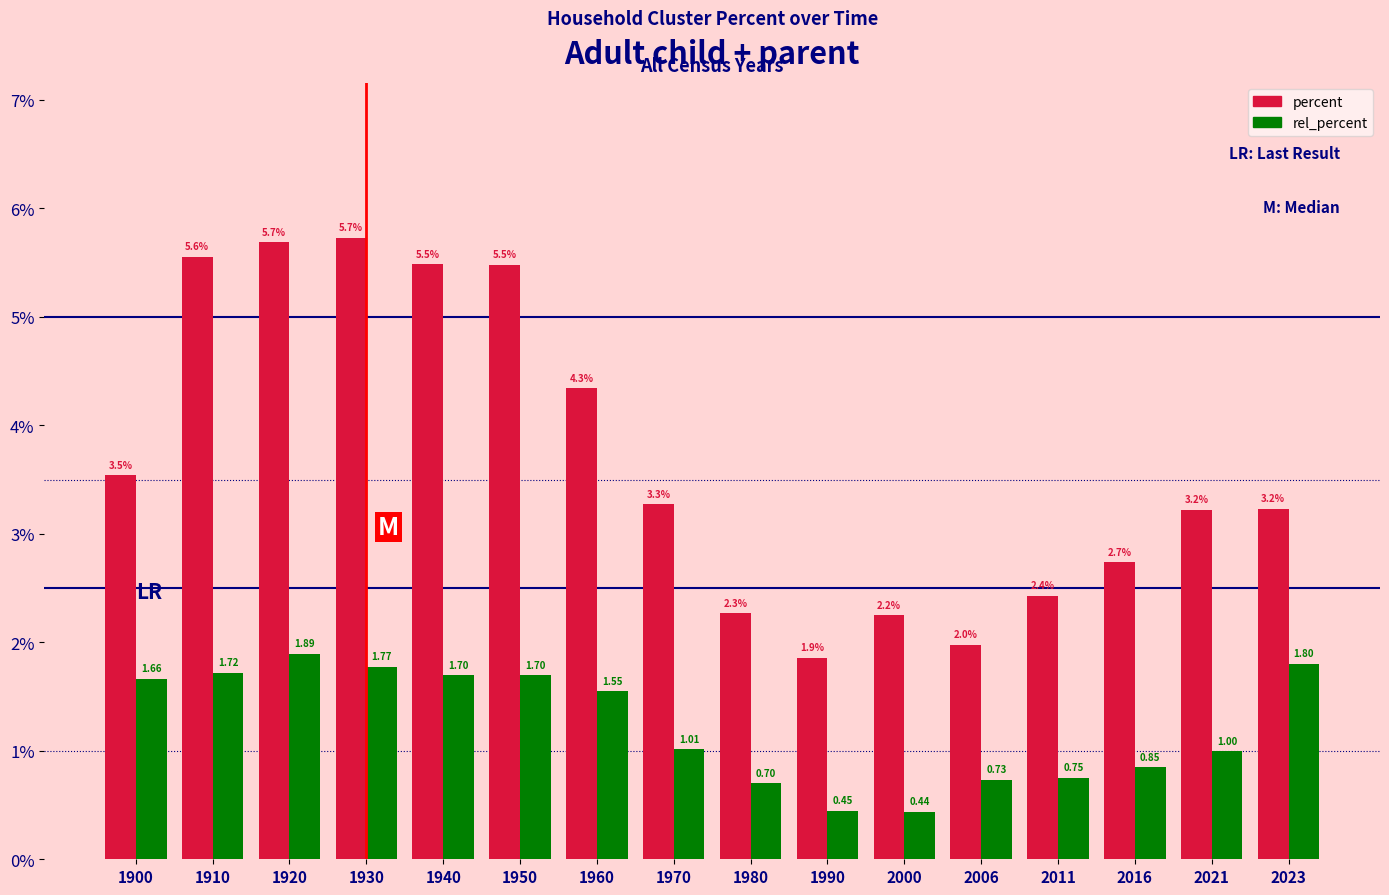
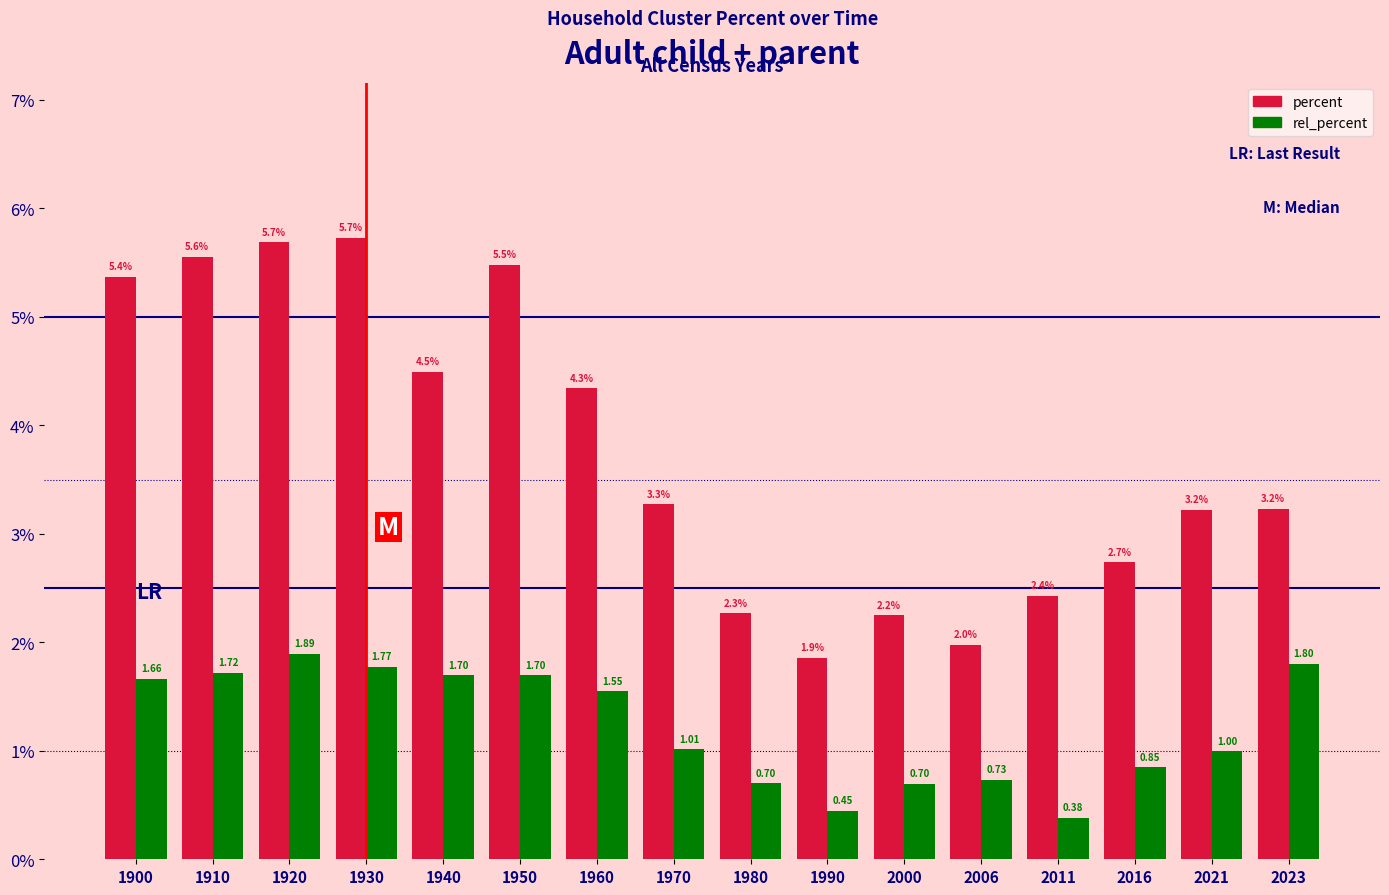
percent, 1900: 3.5% -> 5.4%
percent, 1940: 5.5% -> 4.5%
rel_percent, 2000: 0.44 -> 0.70
rel_percent, 2011: 0.75 -> 0.38
